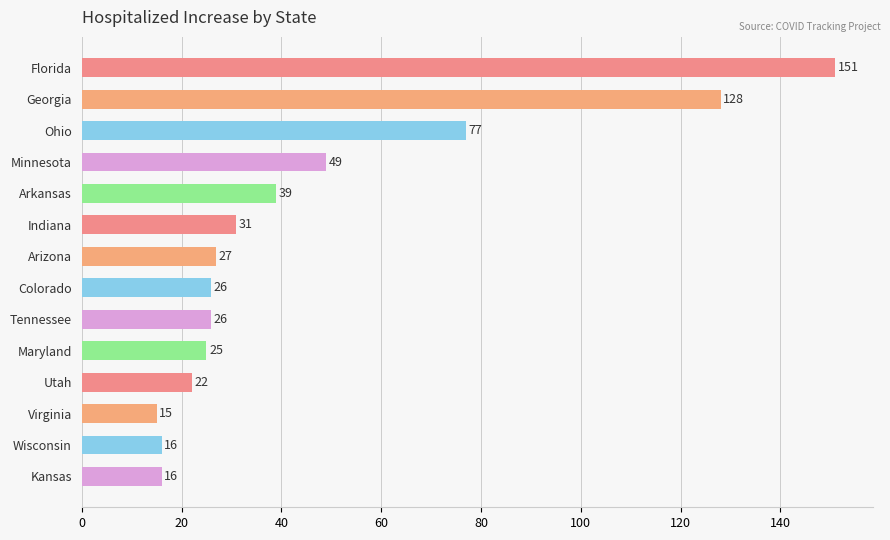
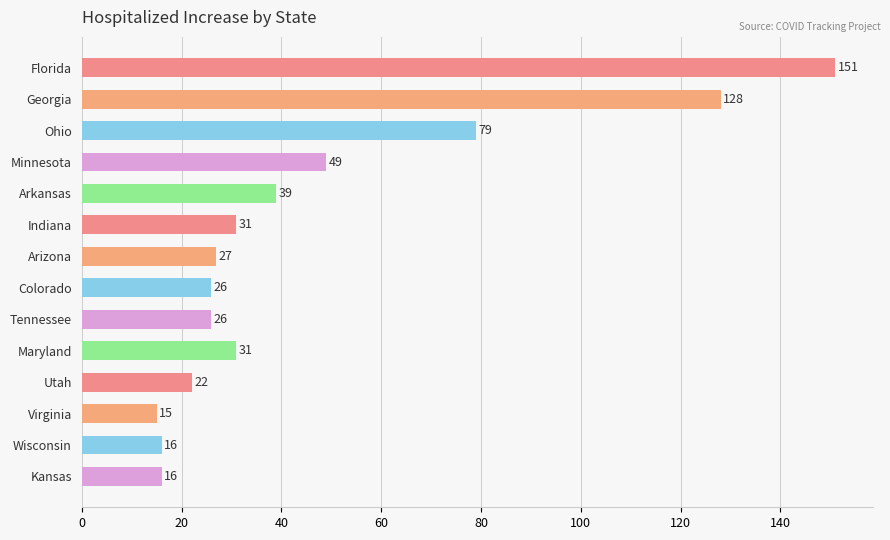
Ohio: 77 -> 79
Maryland: 25 -> 31
